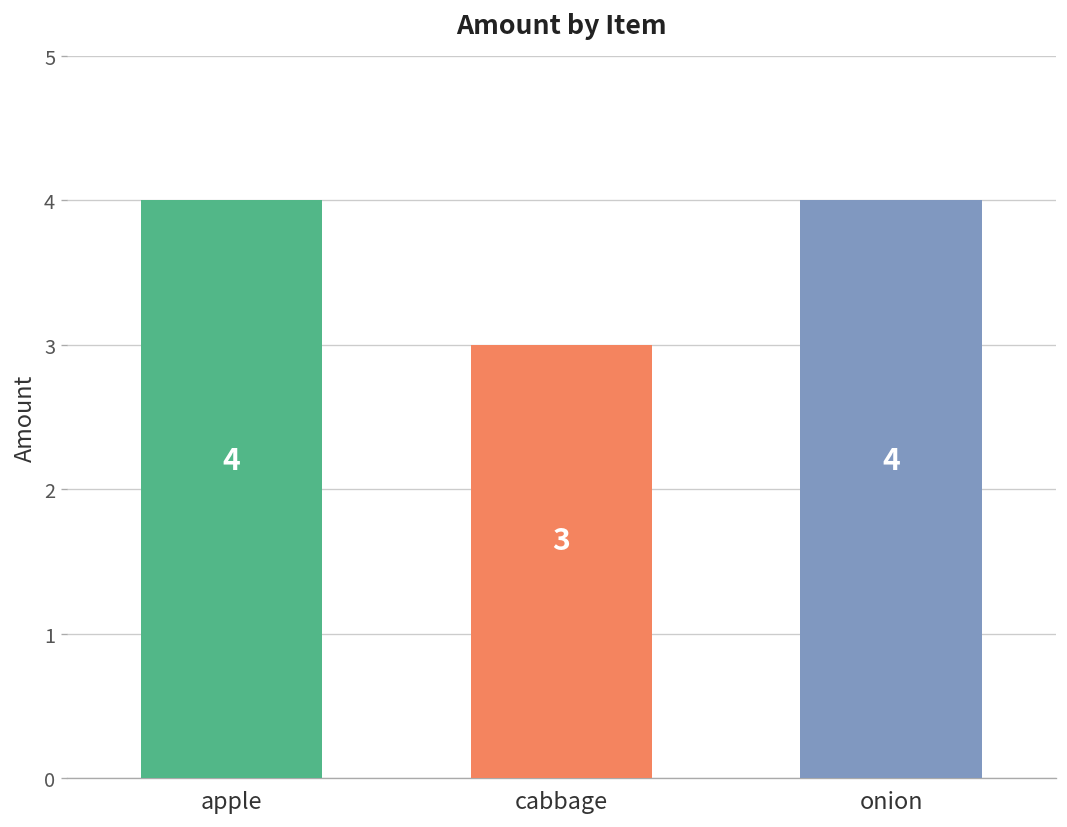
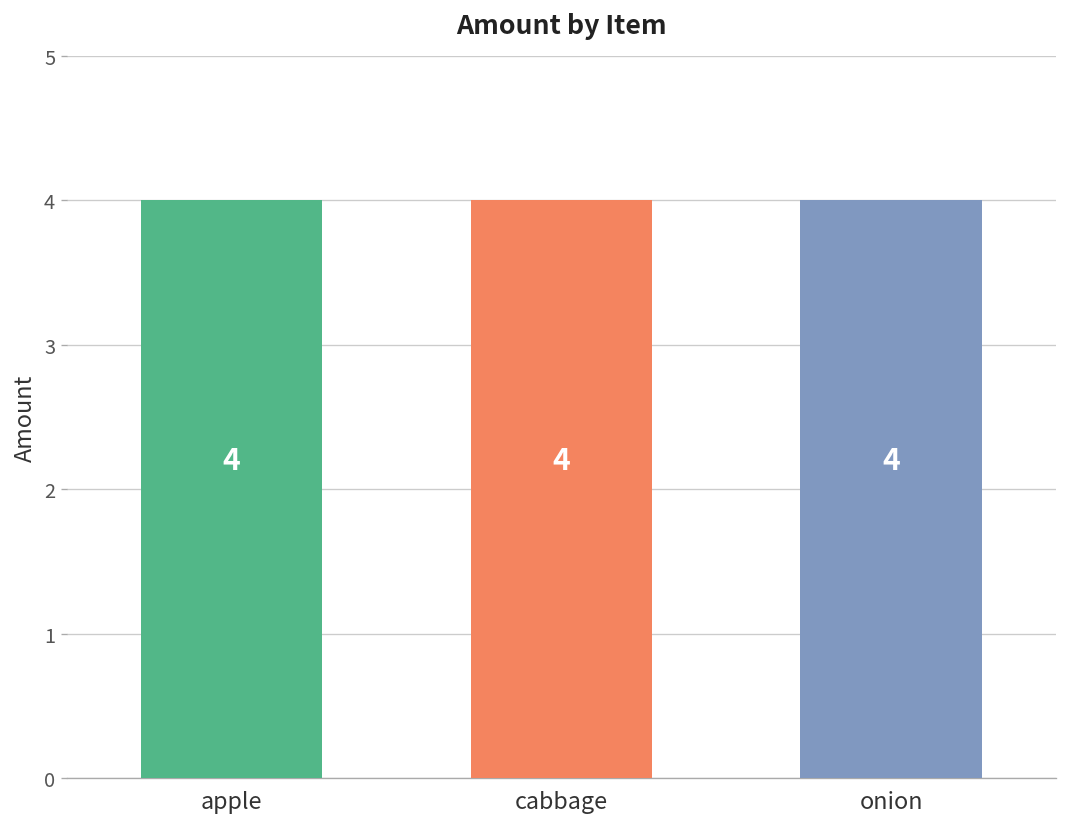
cabbage: 3 -> 4
